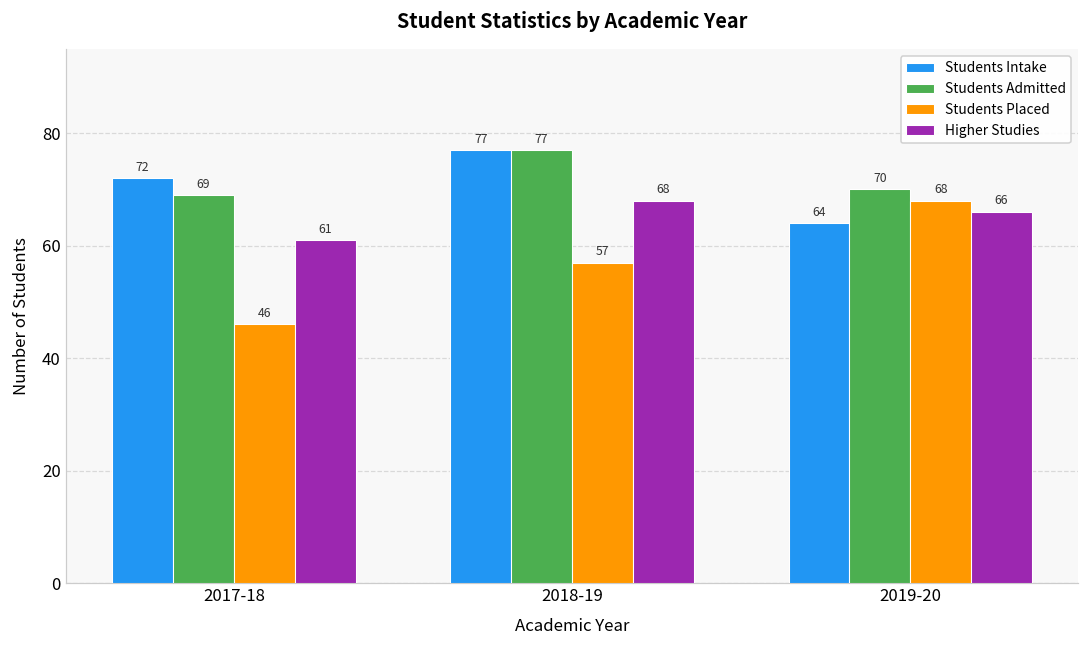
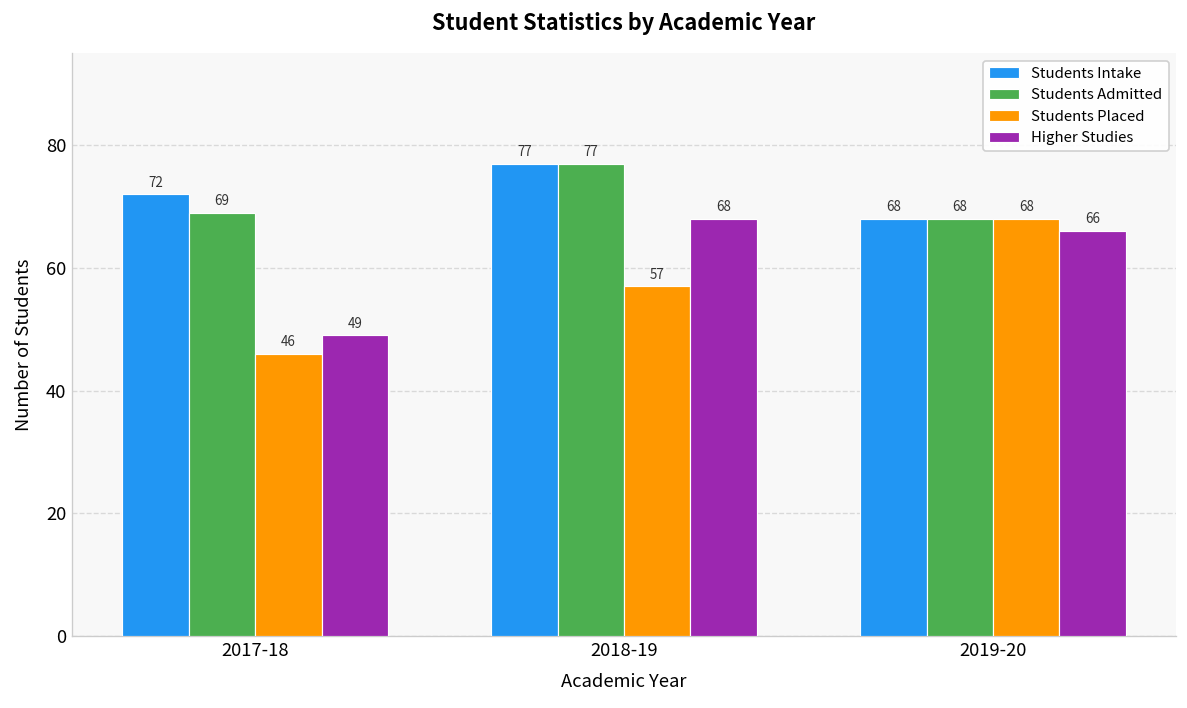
Higher Studies, 2017-18: 61 -> 49
Students Intake, 2019-20: 64 -> 68
Students Admitted, 2019-20: 70 -> 68
